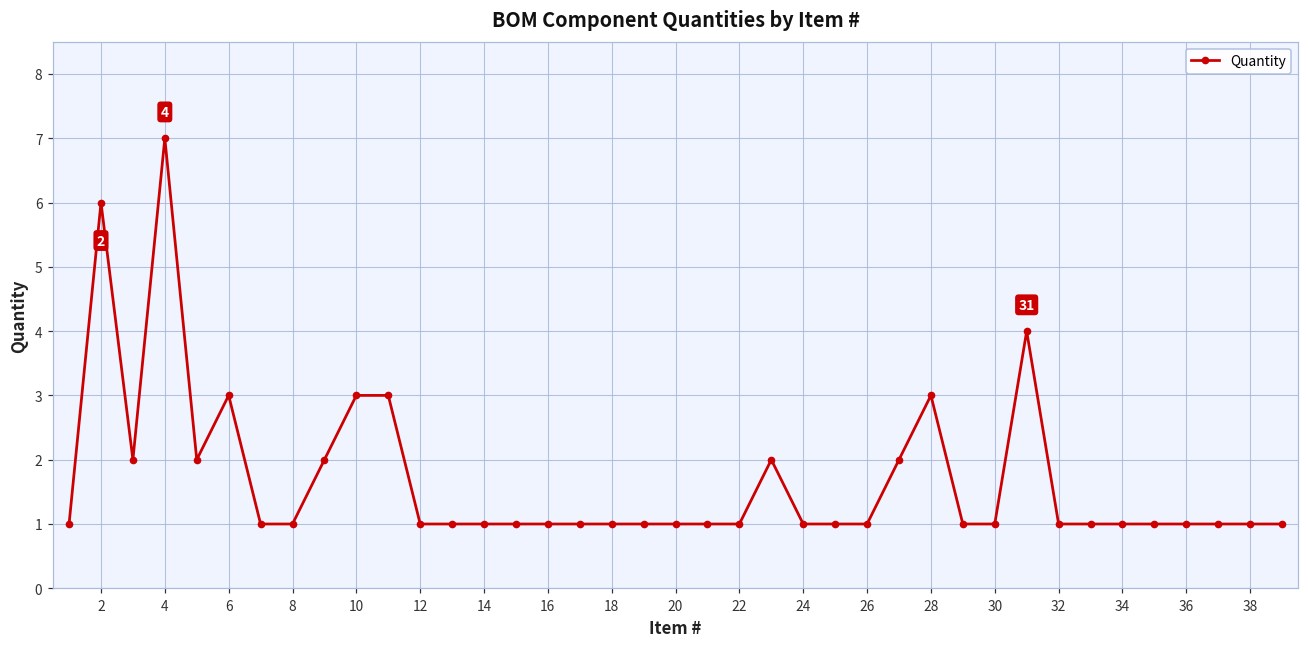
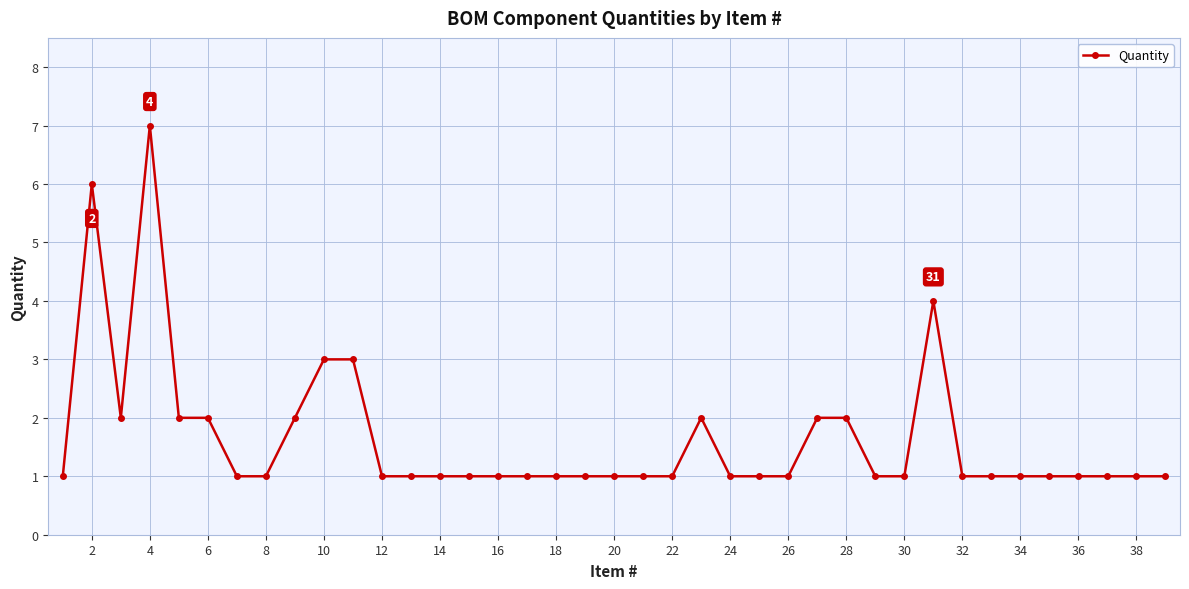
6: 3 -> 2
28: 3 -> 2
